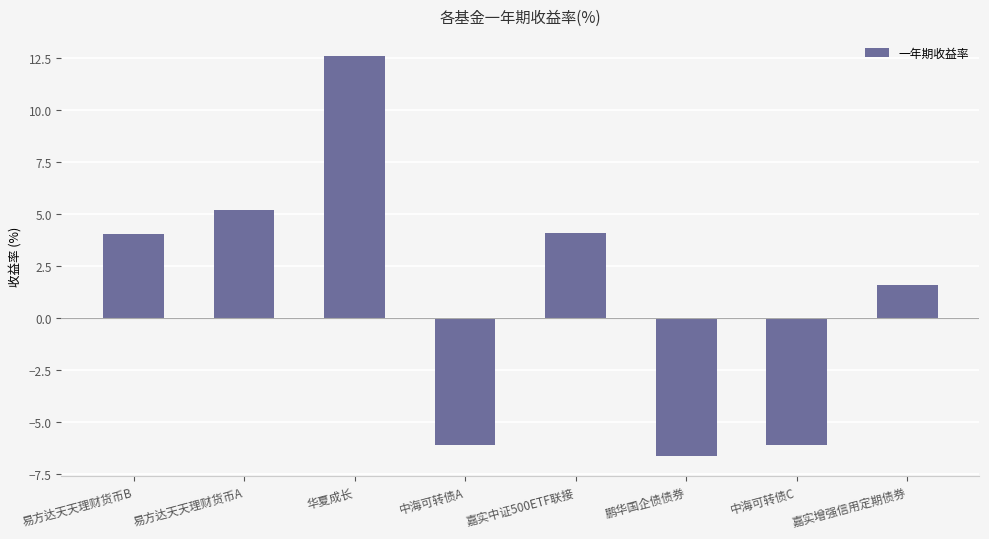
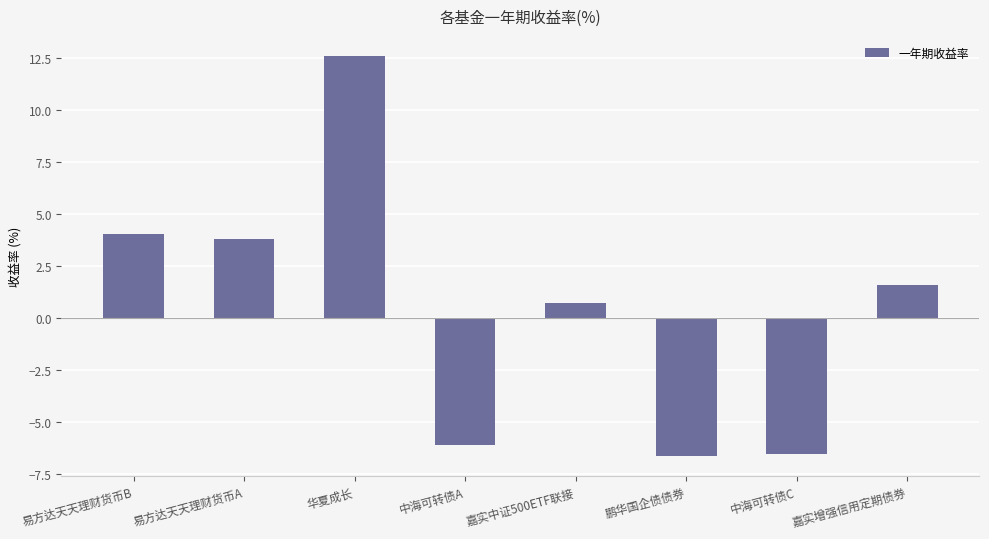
易方达天天理财货币A: 5.2 -> 3.8
嘉实中证500ETF联接: 4.1 -> 0.7
中海可转债C: -6.1 -> -6.5
